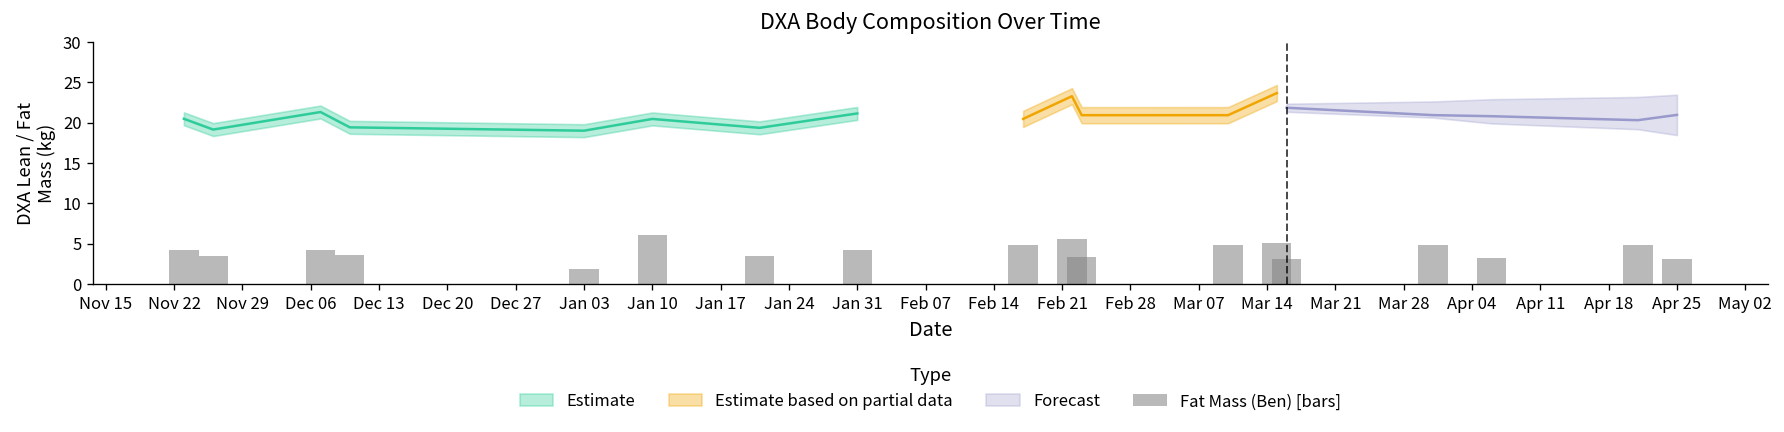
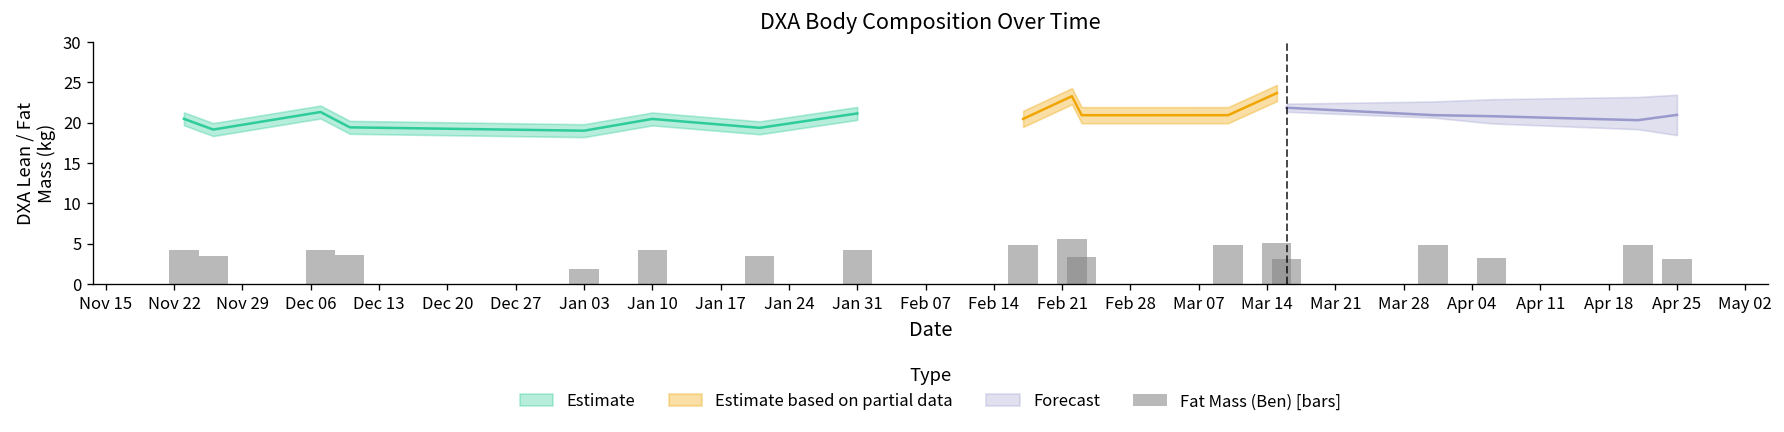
Fat Mass (Ben) [bars], Jan 10: 6 -> 4
